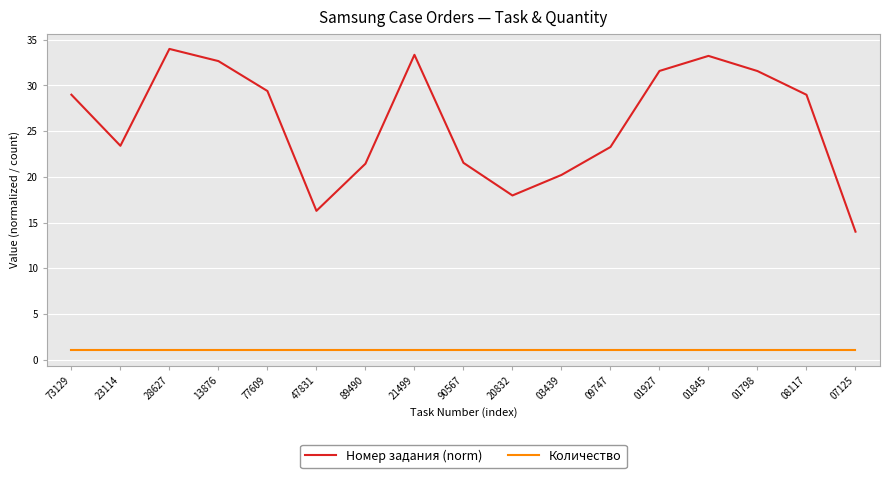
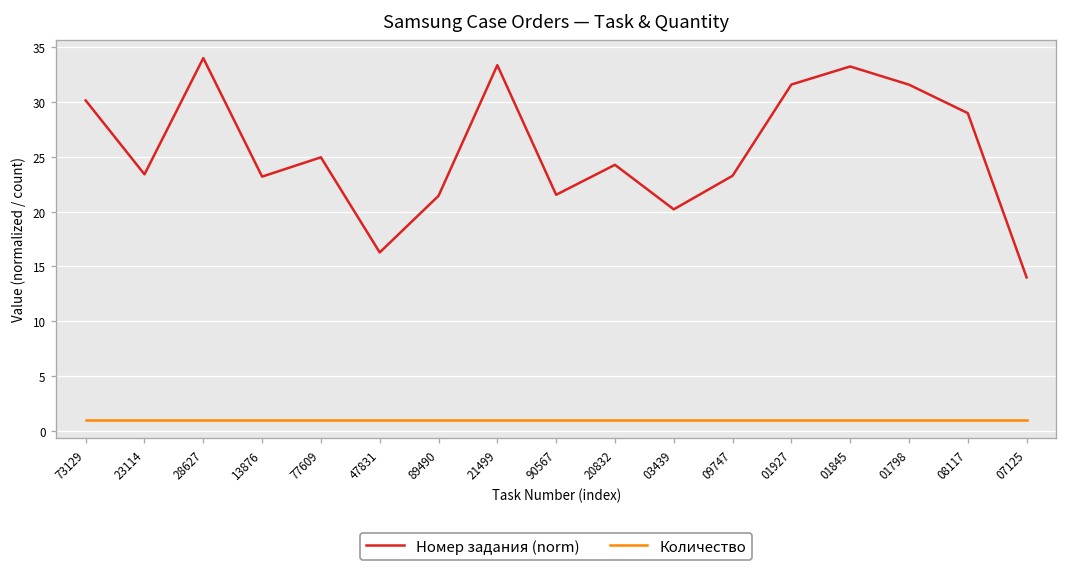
Номер задания (norm), 73129: 29 -> 30
Номер задания (norm), 13876: 33 -> 23
Номер задания (norm), 77609: 29 -> 25
Номер задания (norm), 20832: 18 -> 24
